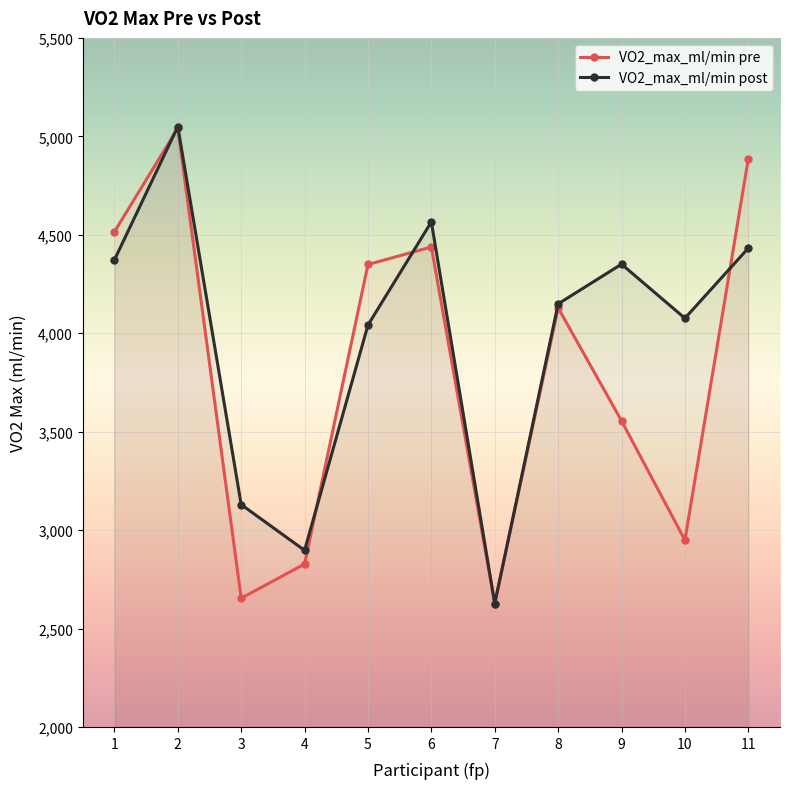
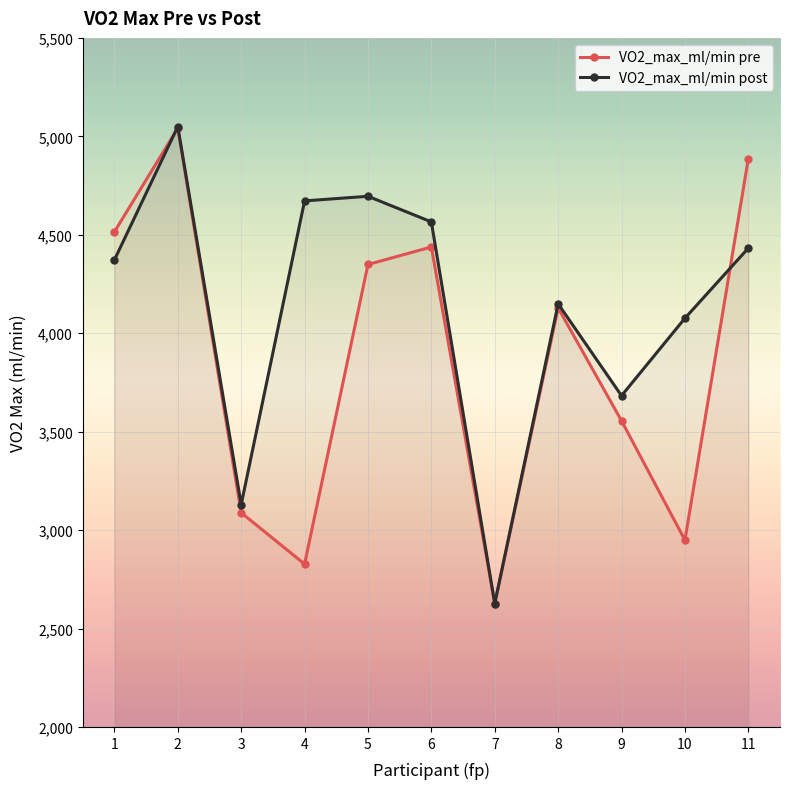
VO2_max_ml/min pre, 3: 2,650 -> 3,090
VO2_max_ml/min post, 4: 2,900 -> 4,670
VO2_max_ml/min post, 5: 4,040 -> 4,700
VO2_max_ml/min post, 9: 4,350 -> 3,680
